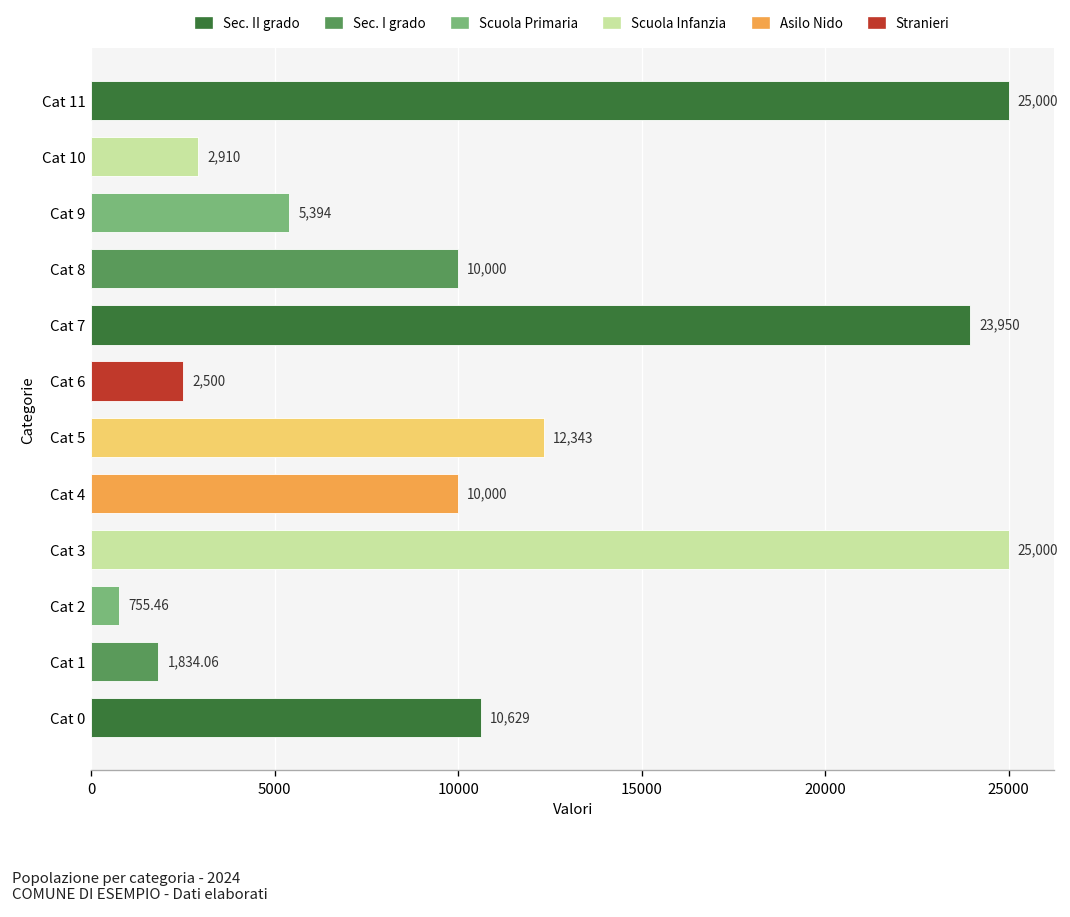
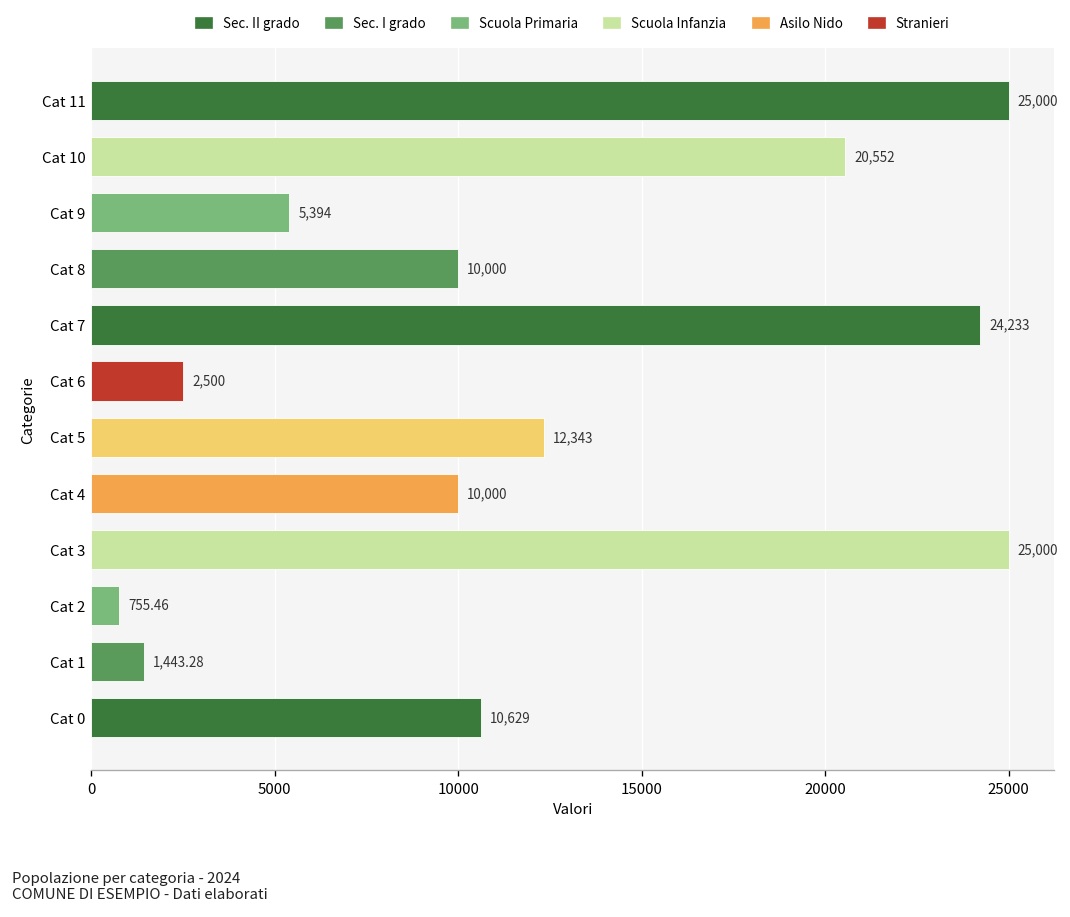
Cat 10: 2,910 -> 20,552
Cat 7: 23,950 -> 24,233
Cat 1: 1,834.06 -> 1,443.28
